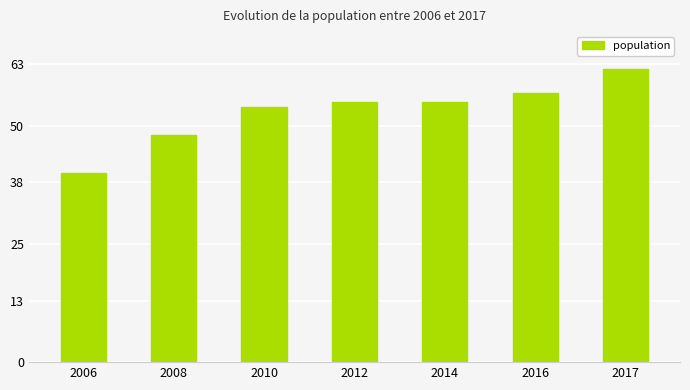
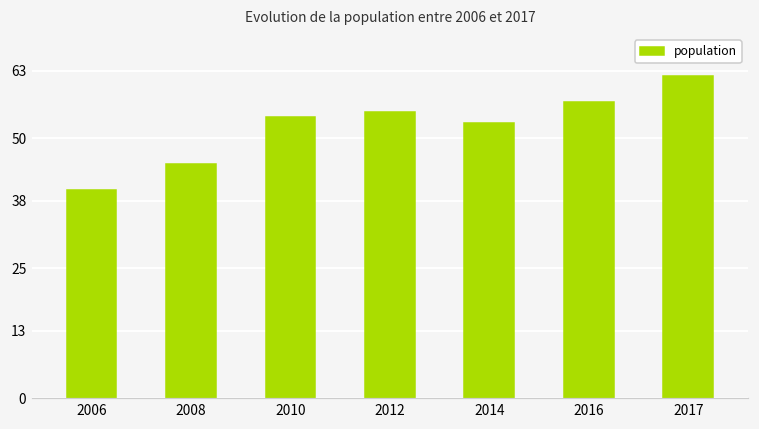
2008: 48 -> 45
2014: 55 -> 53
